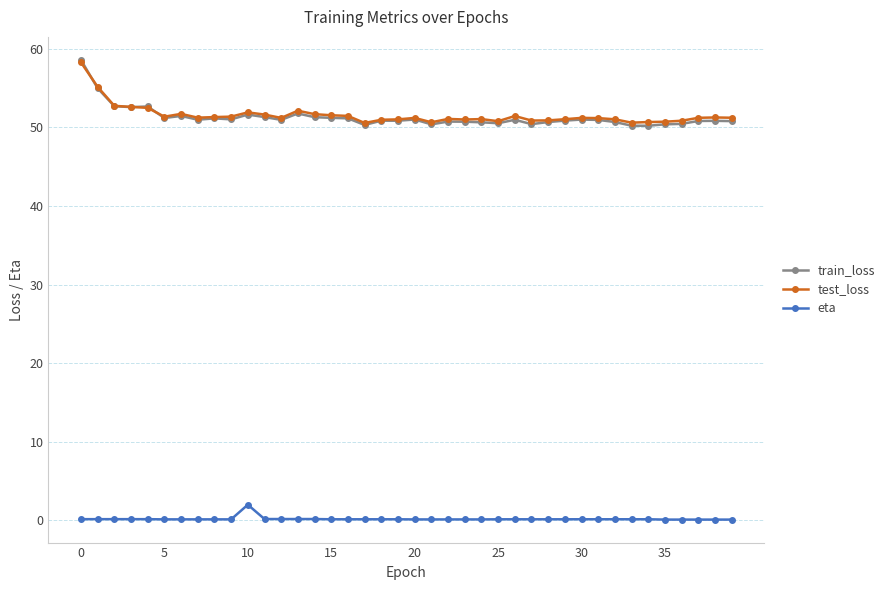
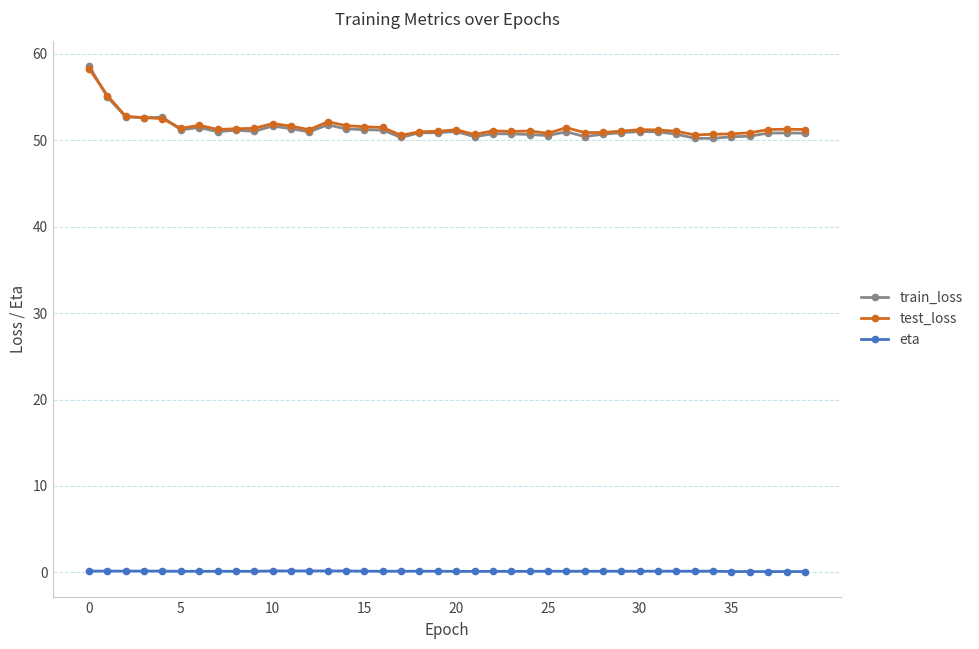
eta, 10: 2 -> 0
